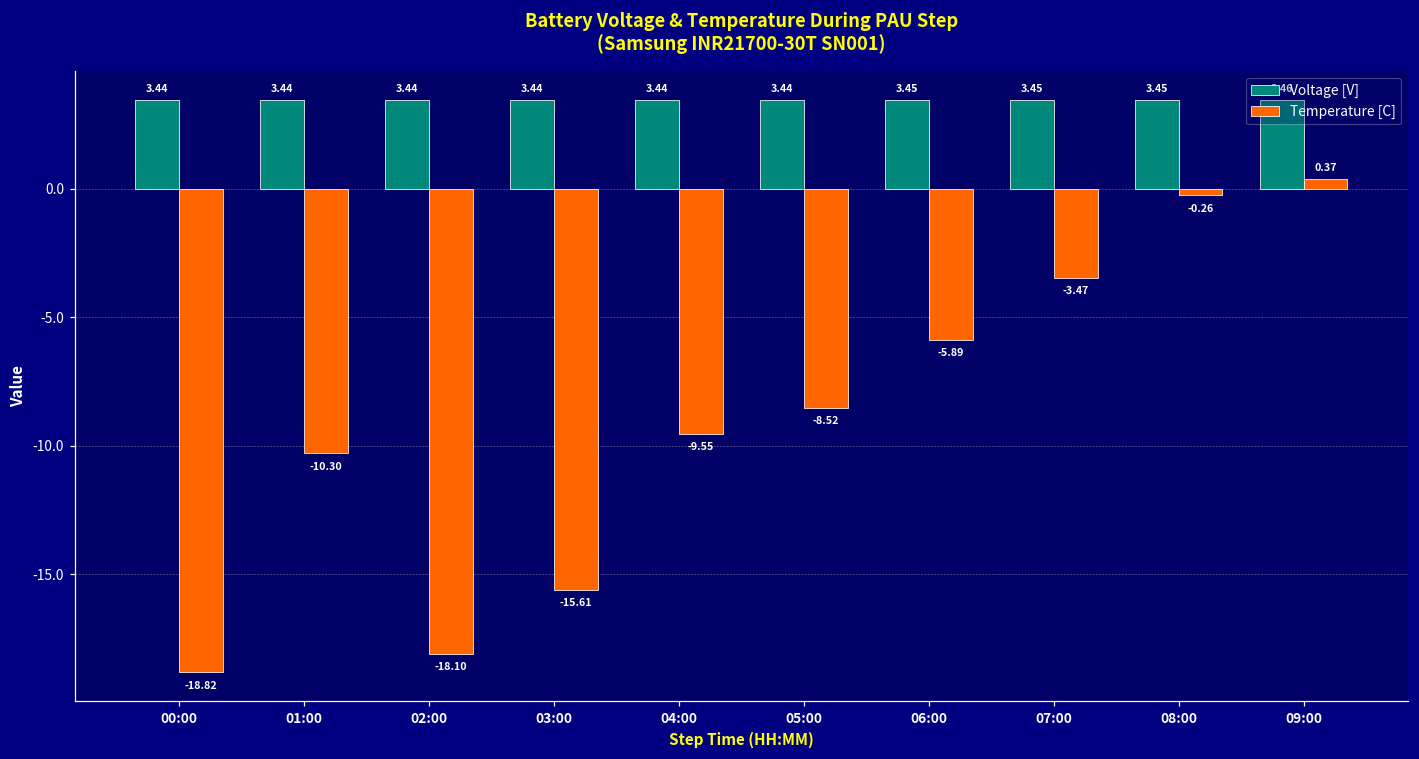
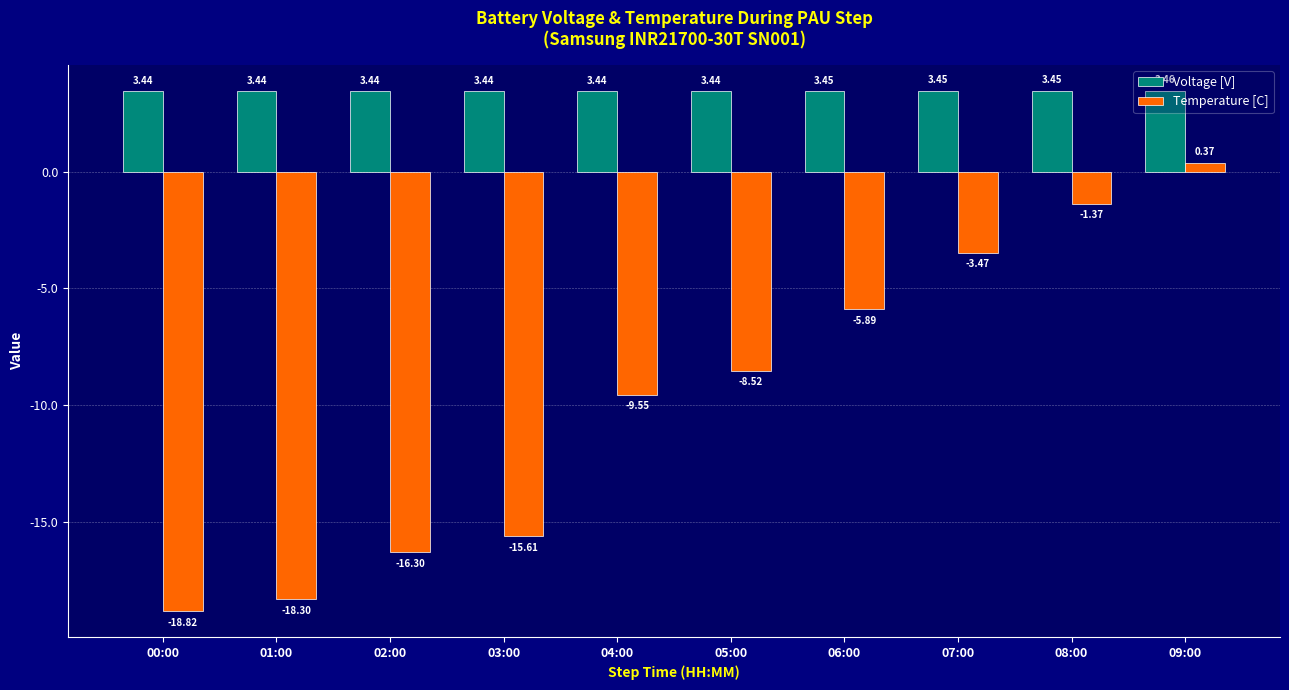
Temperature [C], 01:00: -10.30 -> -18.30
Temperature [C], 02:00: -18.10 -> -16.30
Temperature [C], 08:00: -0.26 -> -1.37
